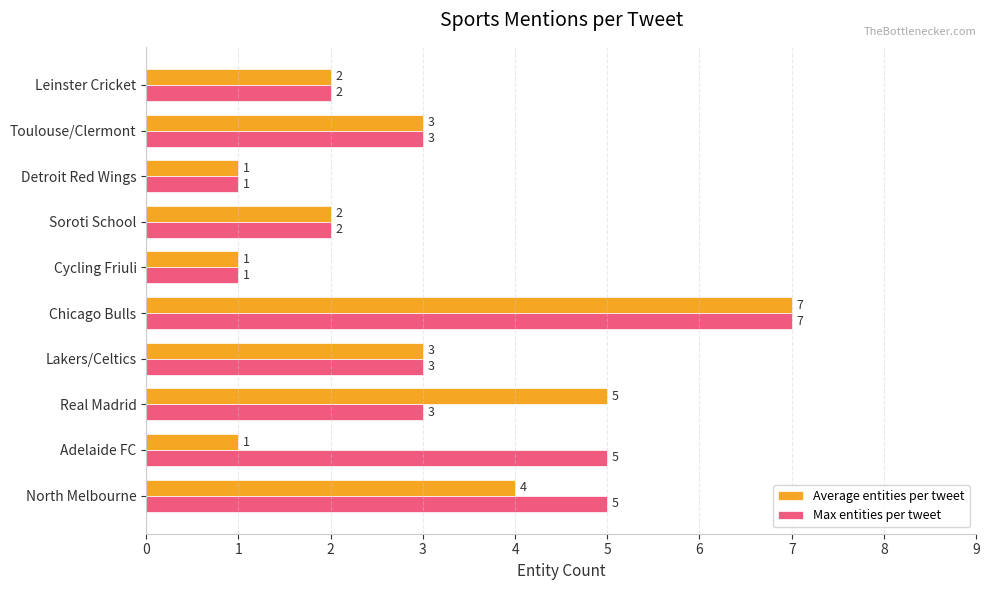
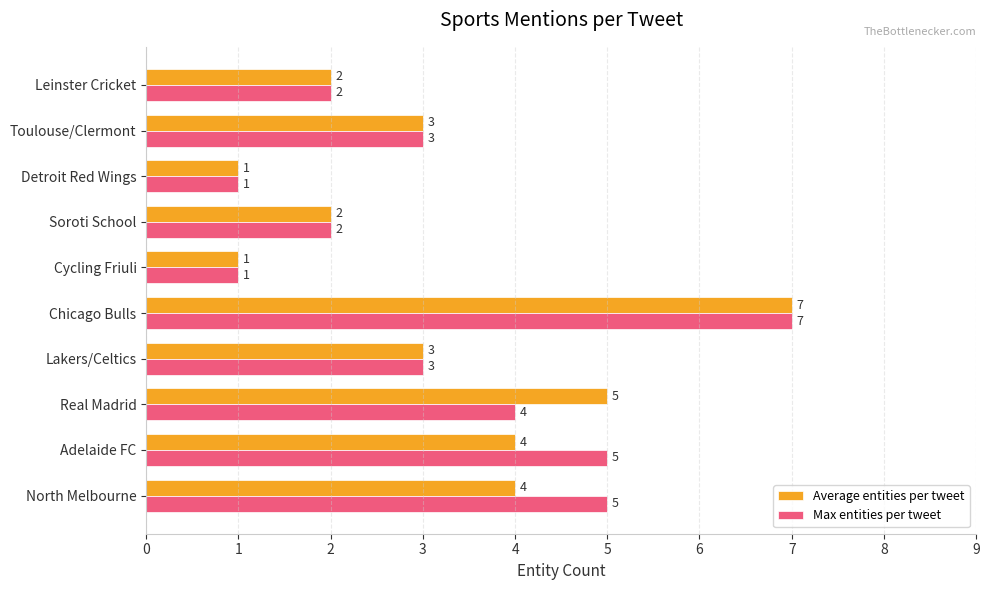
Max entities per tweet, Real Madrid: 3 -> 4
Average entities per tweet, Adelaide FC: 1 -> 4
